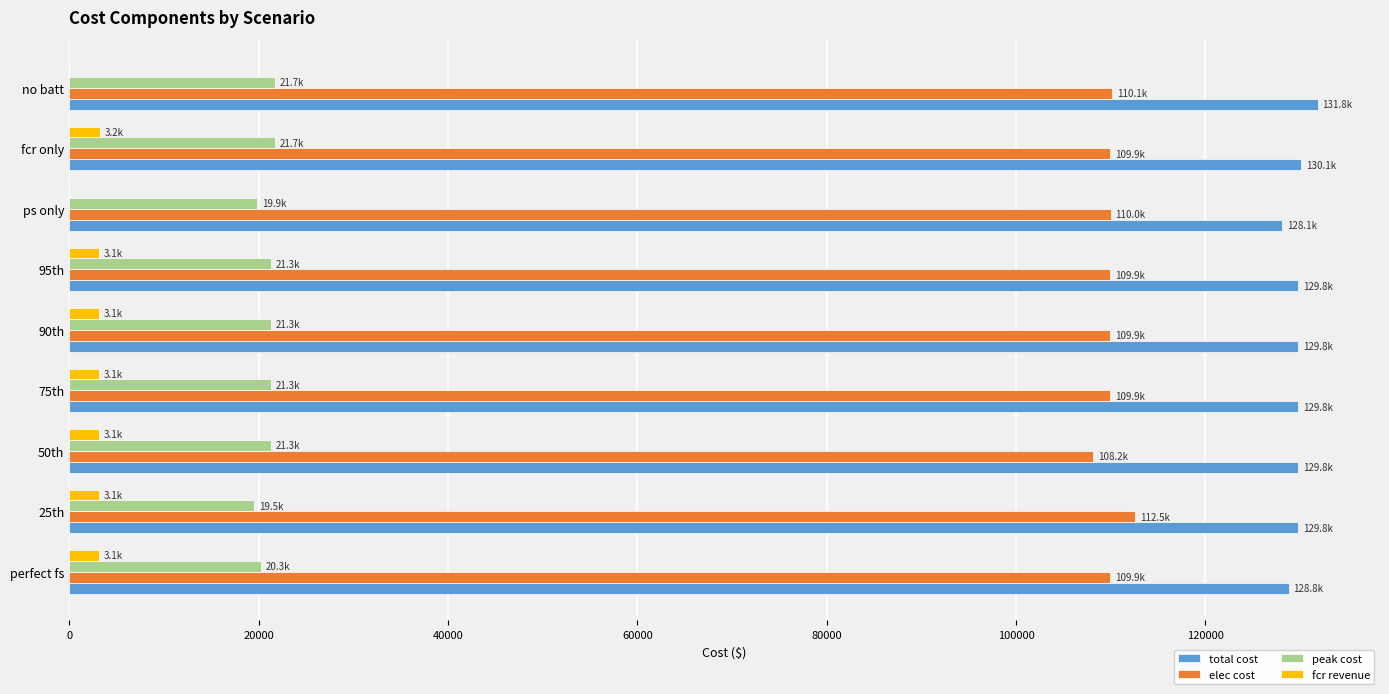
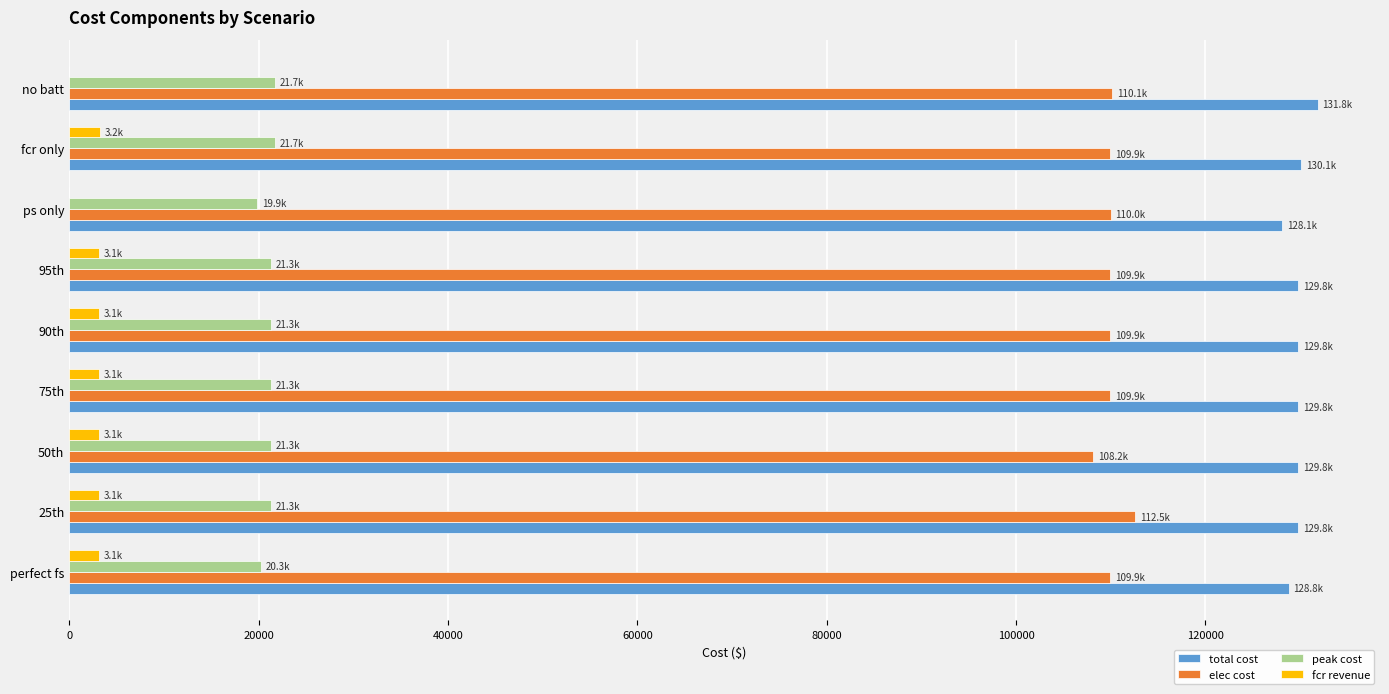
peak cost, 25th: 19.5k -> 21.3k
